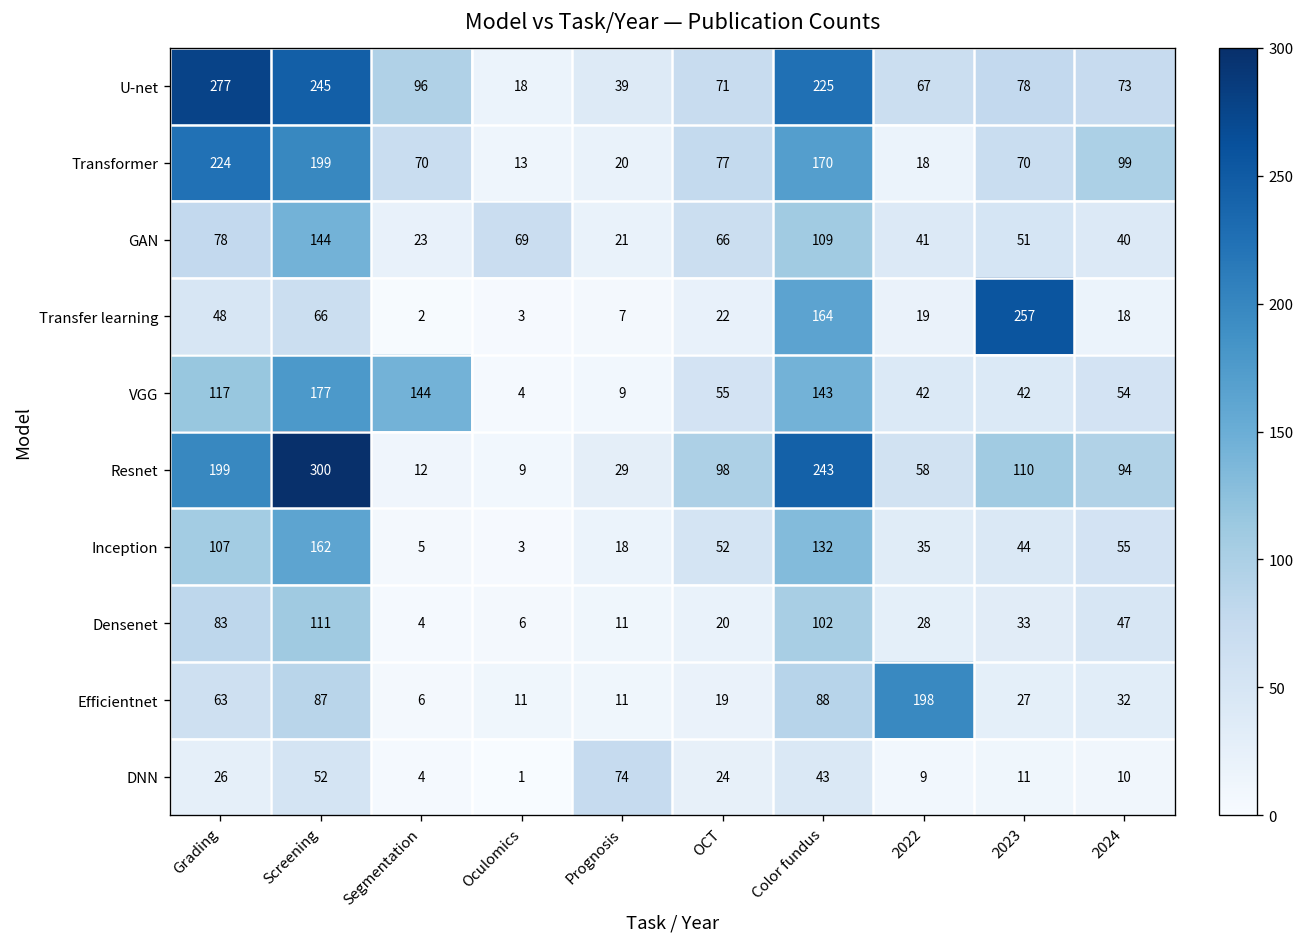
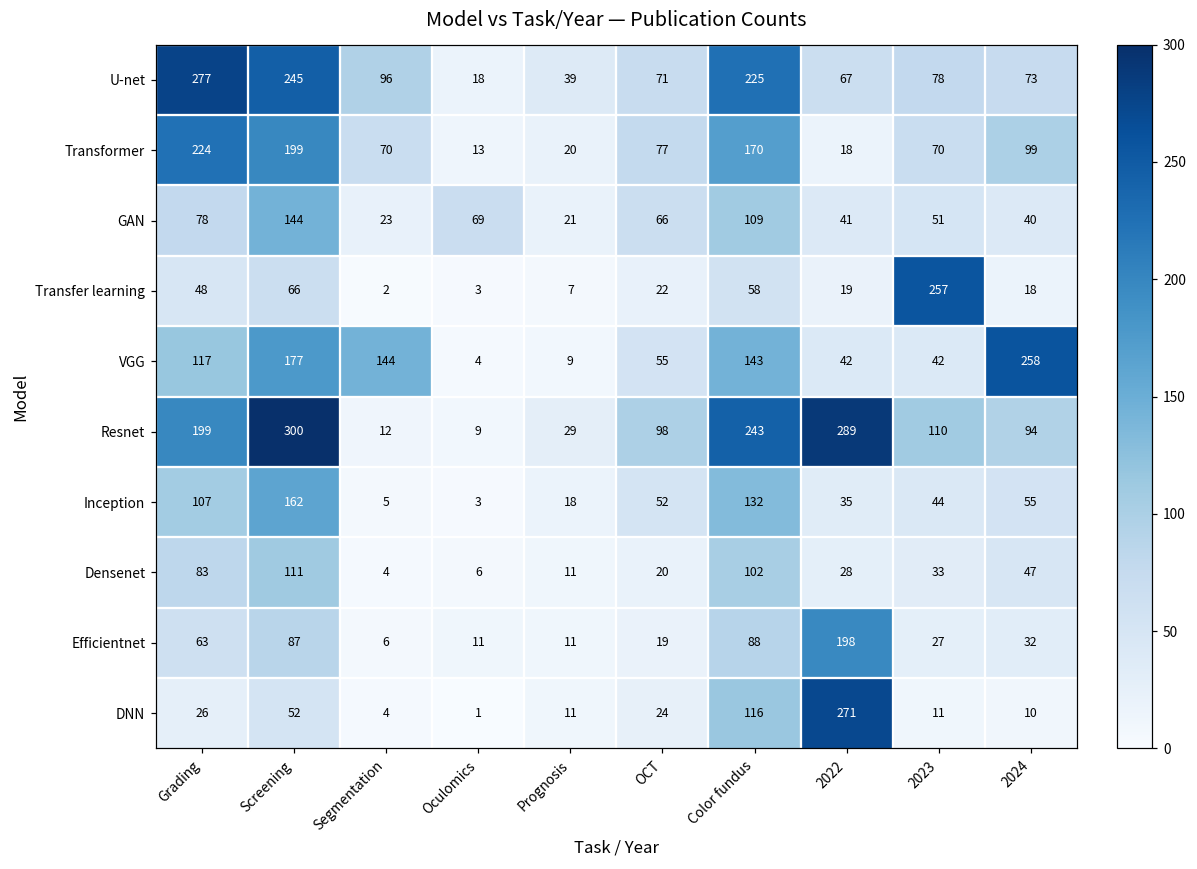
Transfer learning, Color fundus: 164 -> 58
VGG, 2024: 54 -> 258
Resnet, 2022: 58 -> 289
DNN, Prognosis: 74 -> 11
DNN, Color fundus: 43 -> 116
DNN, 2022: 9 -> 271
